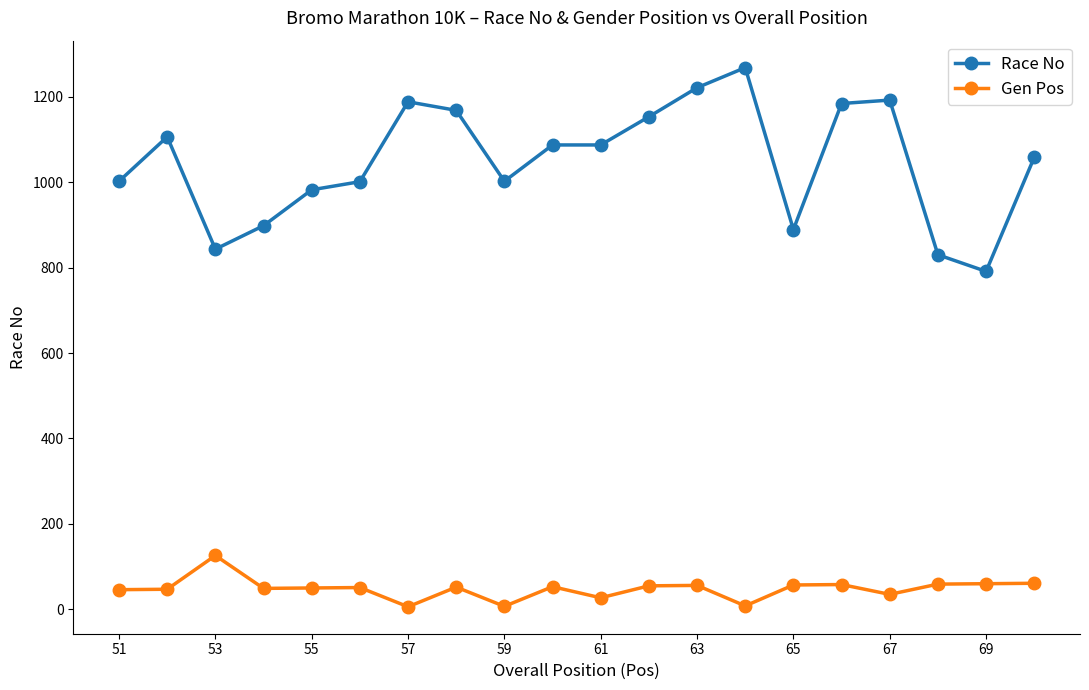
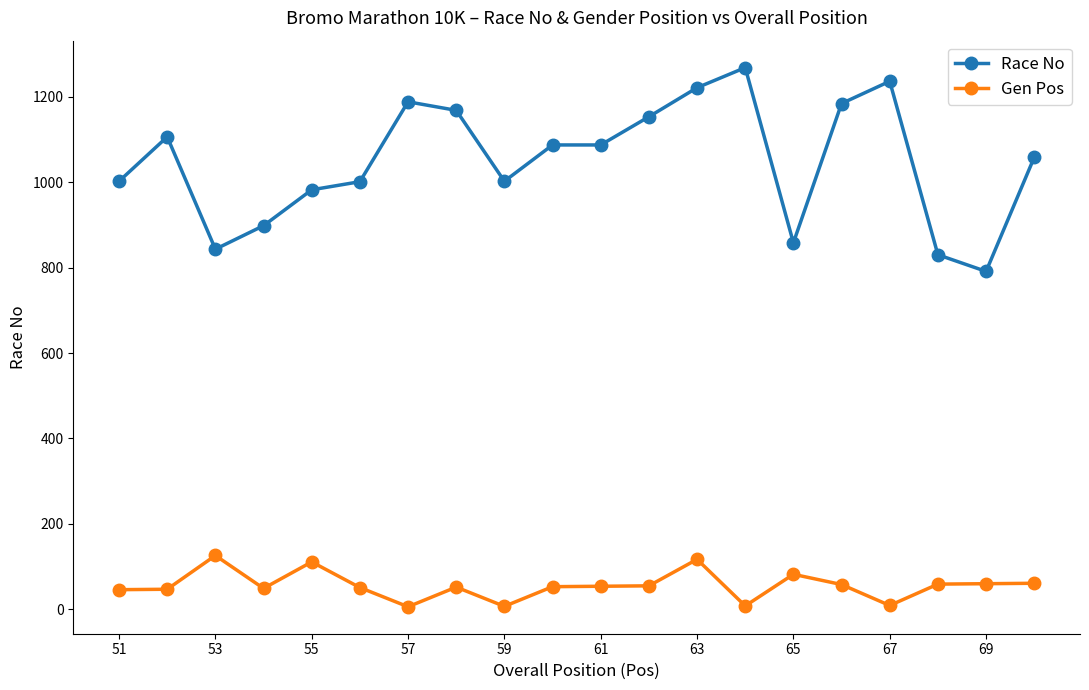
Gen Pos, 55: 50 -> 110
Gen Pos, 61: 30 -> 50
Gen Pos, 63: 60 -> 120
Race No, 65: 890 -> 860
Gen Pos, 65: 60 -> 80
Race No, 67: 1190 -> 1240
Gen Pos, 67: 40 -> 10
